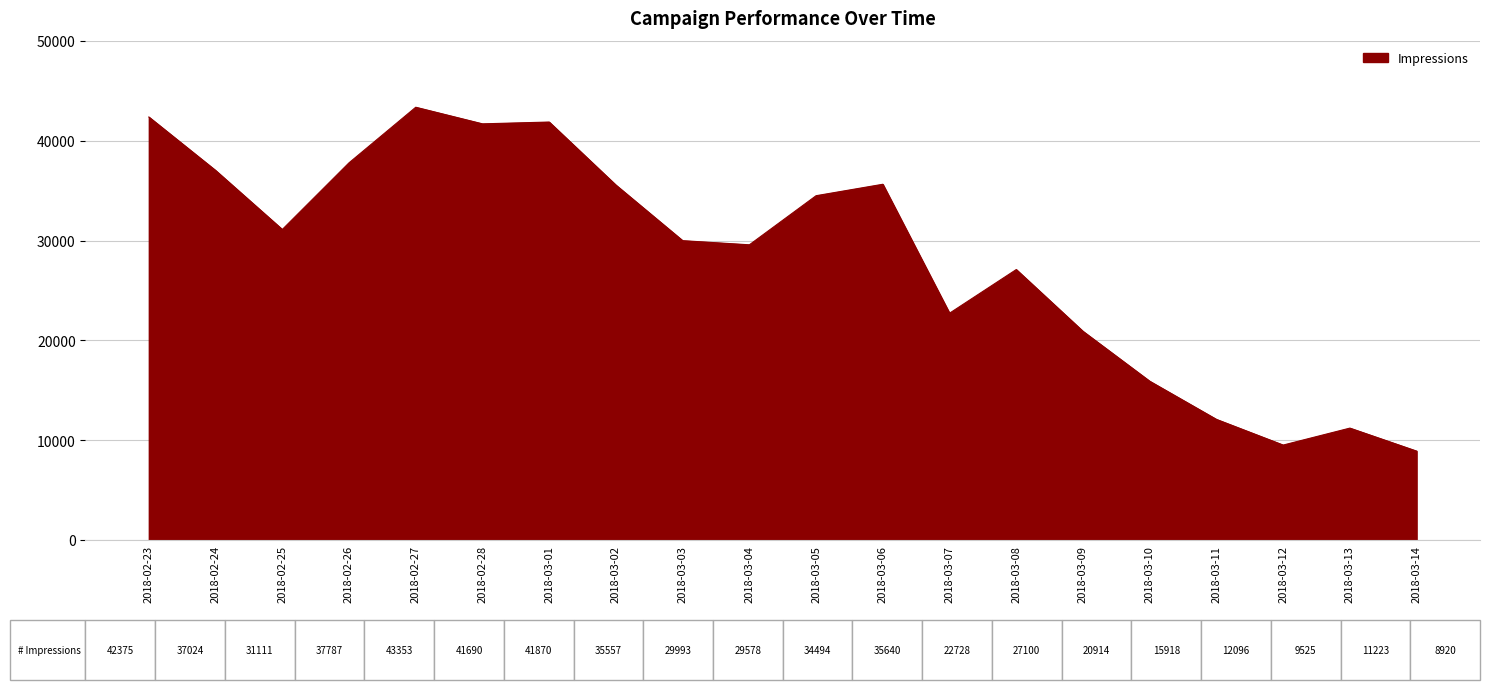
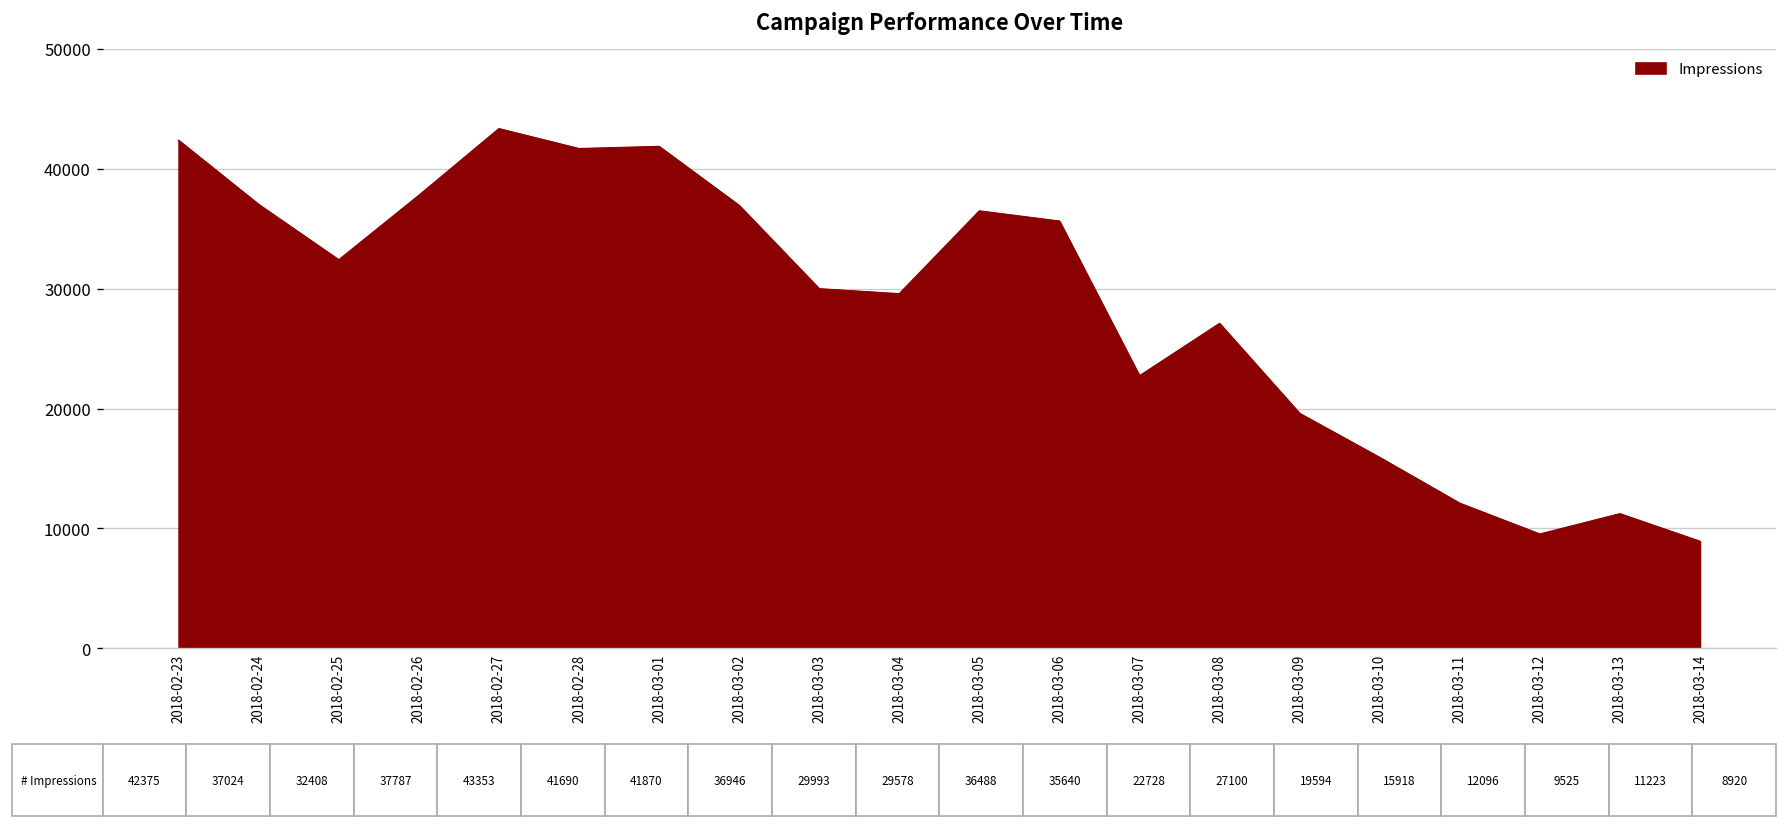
2018-02-25: 31111 -> 32408
2018-03-02: 35557 -> 36946
2018-03-05: 34494 -> 36488
2018-03-09: 20914 -> 19594
